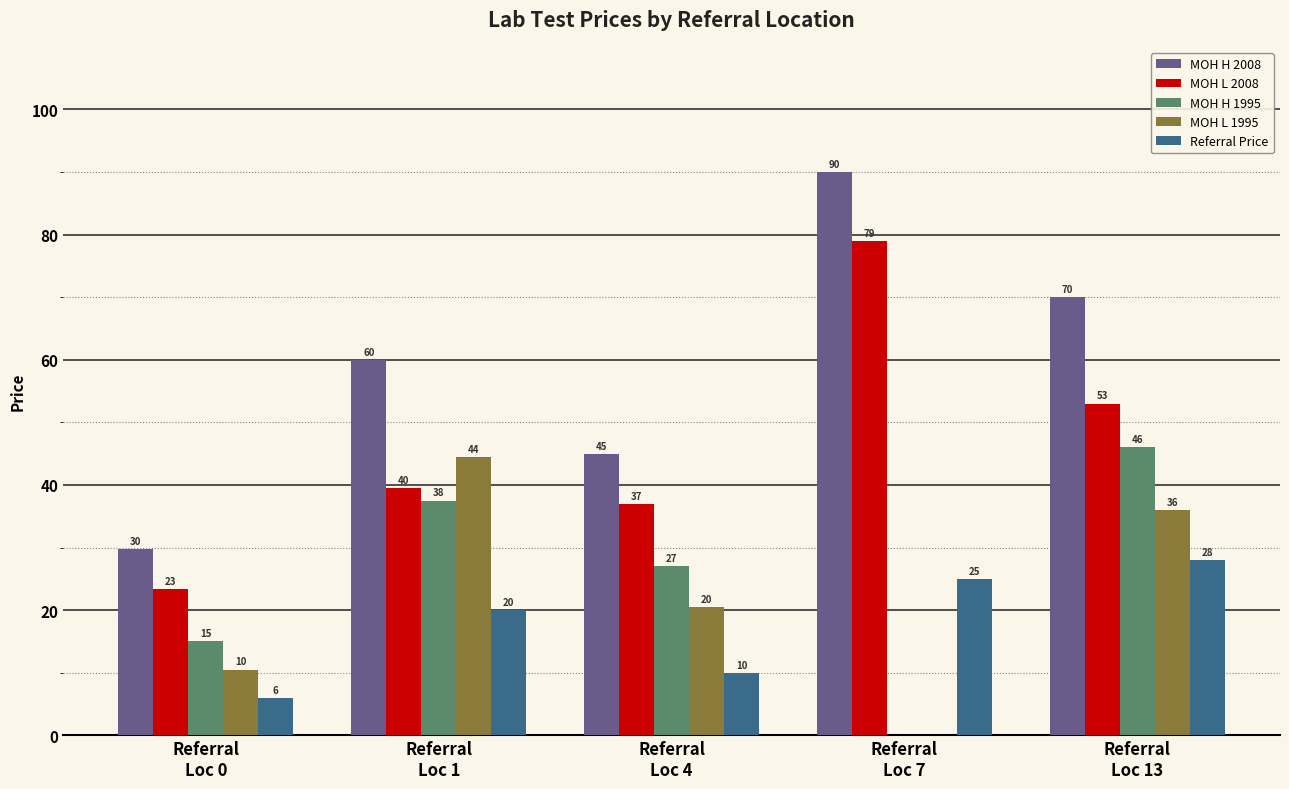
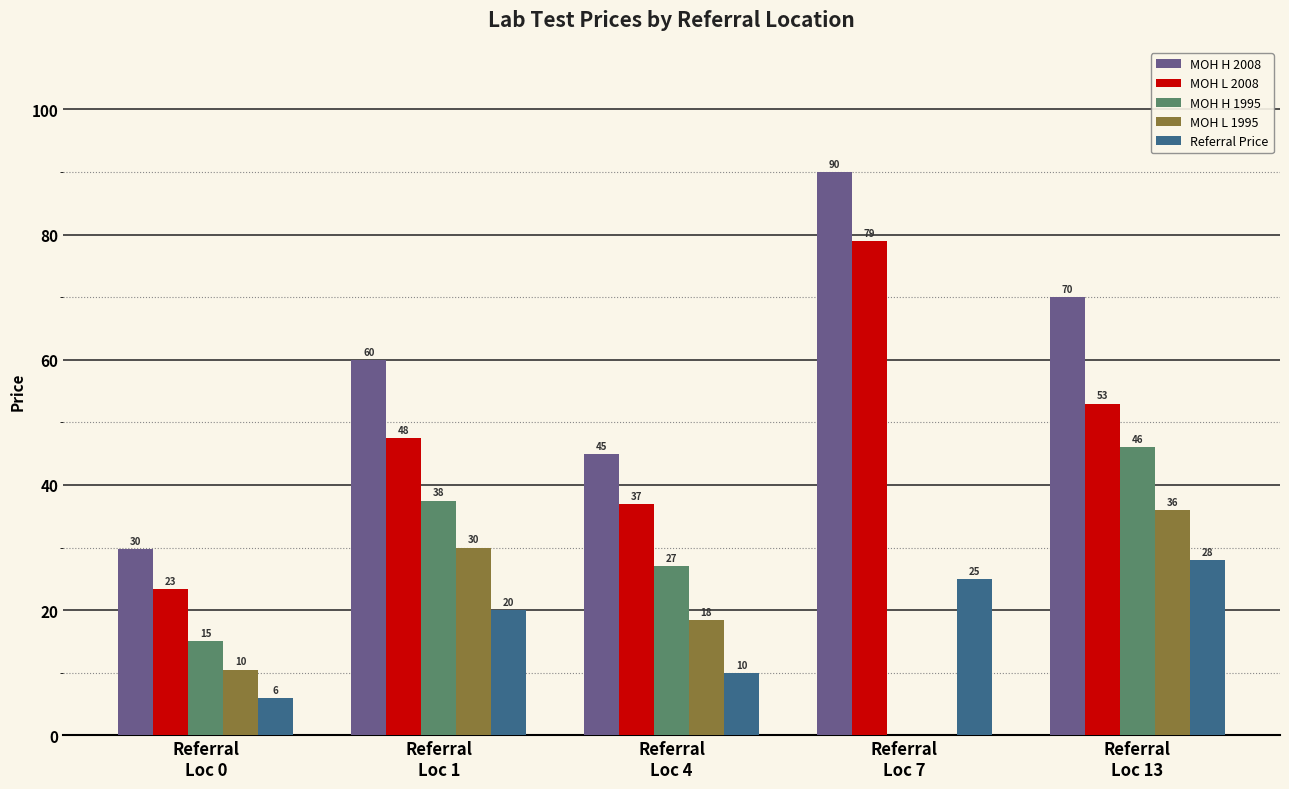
MOH L 2008, Referral Loc 1: 40 -> 48
MOH L 1995, Referral Loc 1: 44 -> 30
MOH L 1995, Referral Loc 4: 20 -> 18
